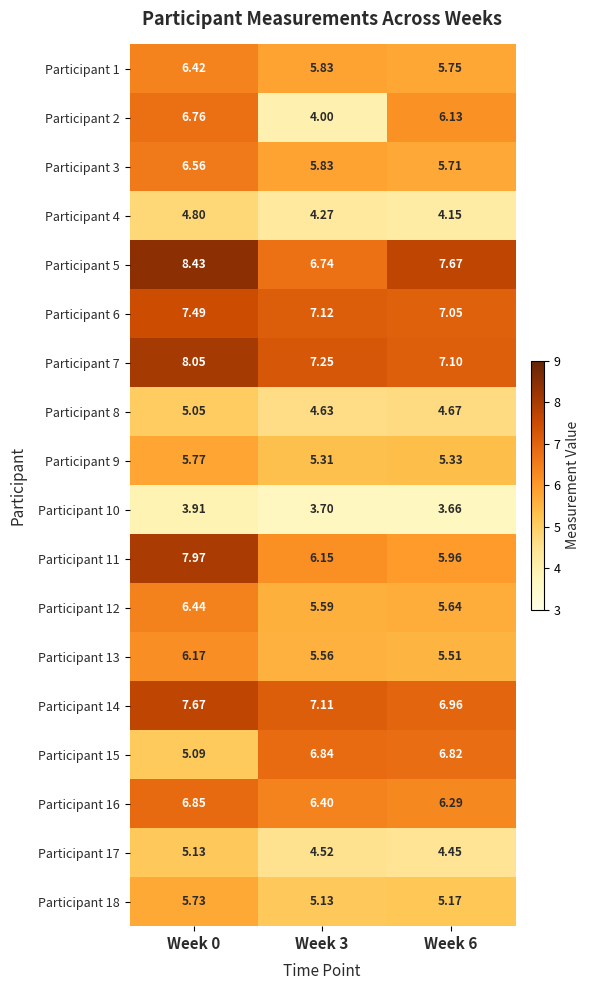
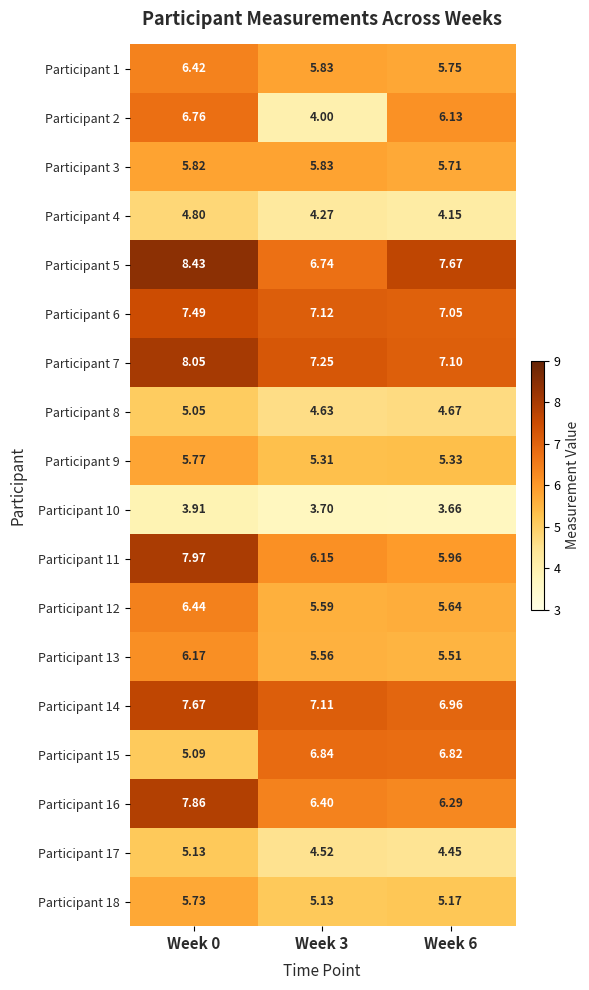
Participant 3, Week 0: 6.56 -> 5.82
Participant 16, Week 0: 6.85 -> 7.86
